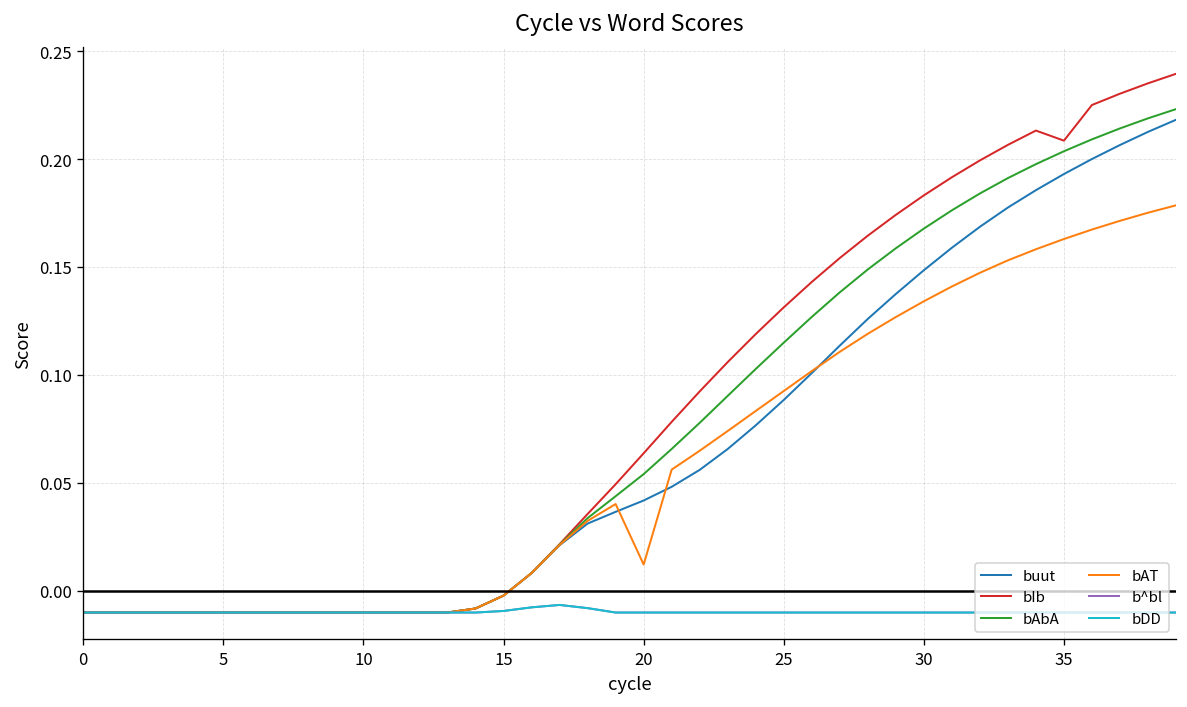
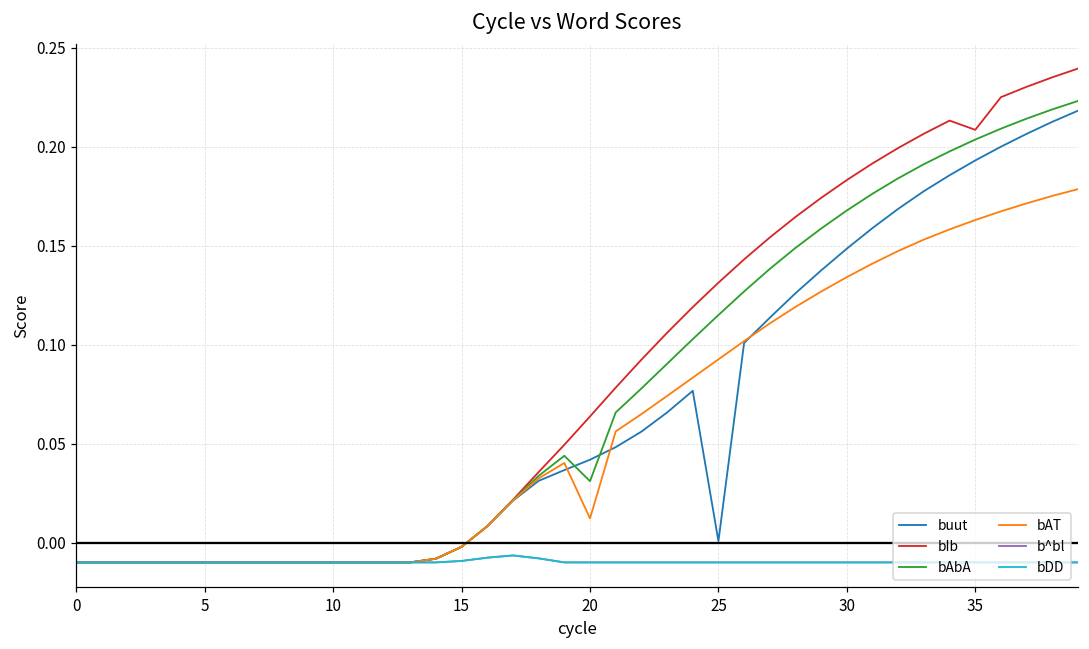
bAbA, 20: 0.054 -> 0.031
buut, 25: 0.088 -> 0.001
